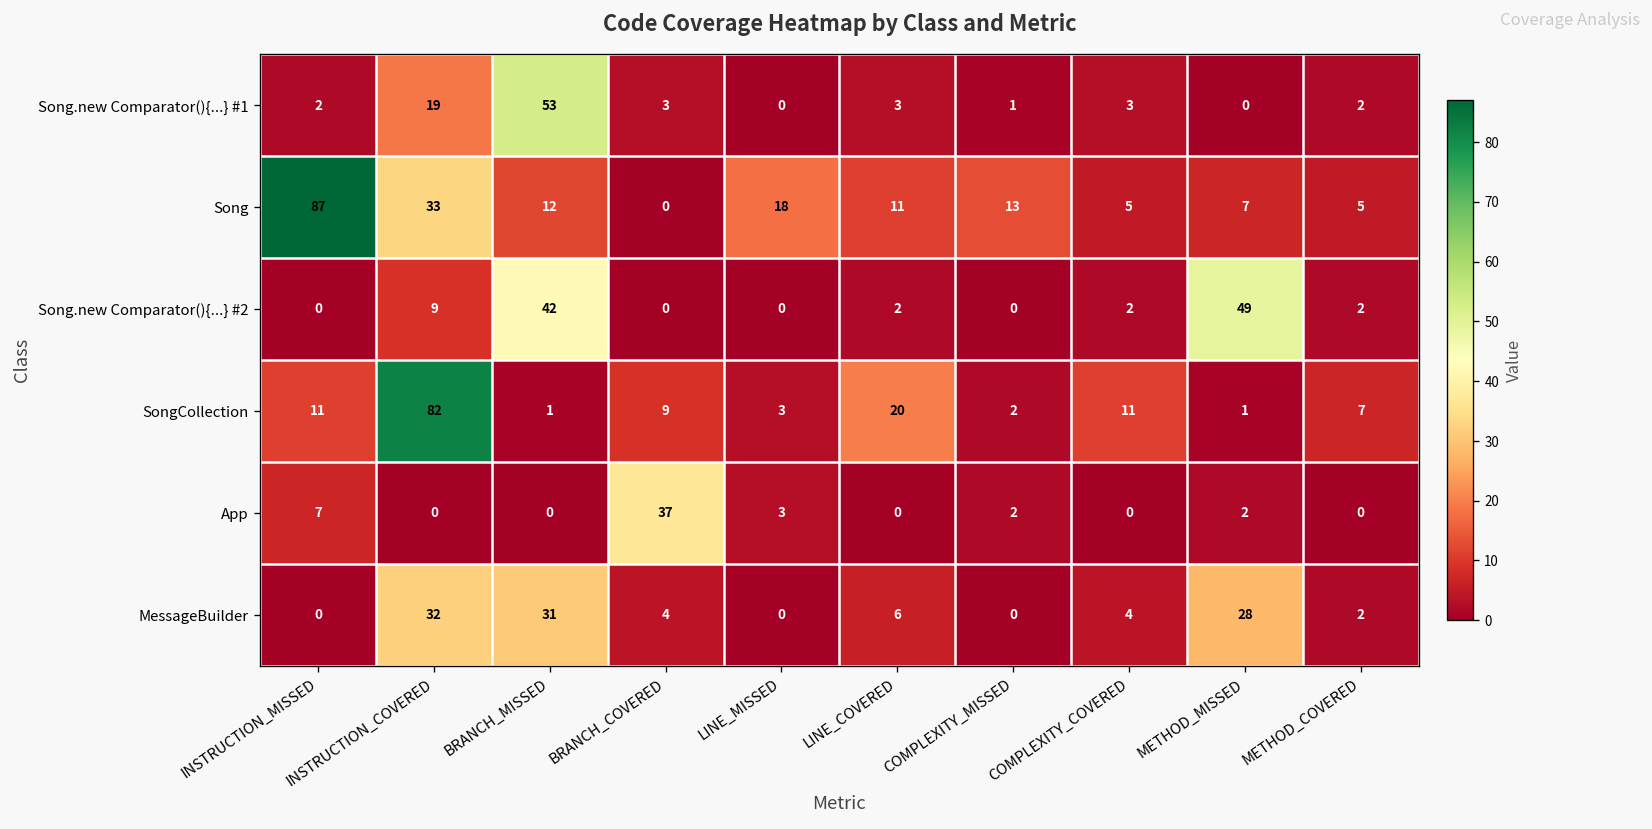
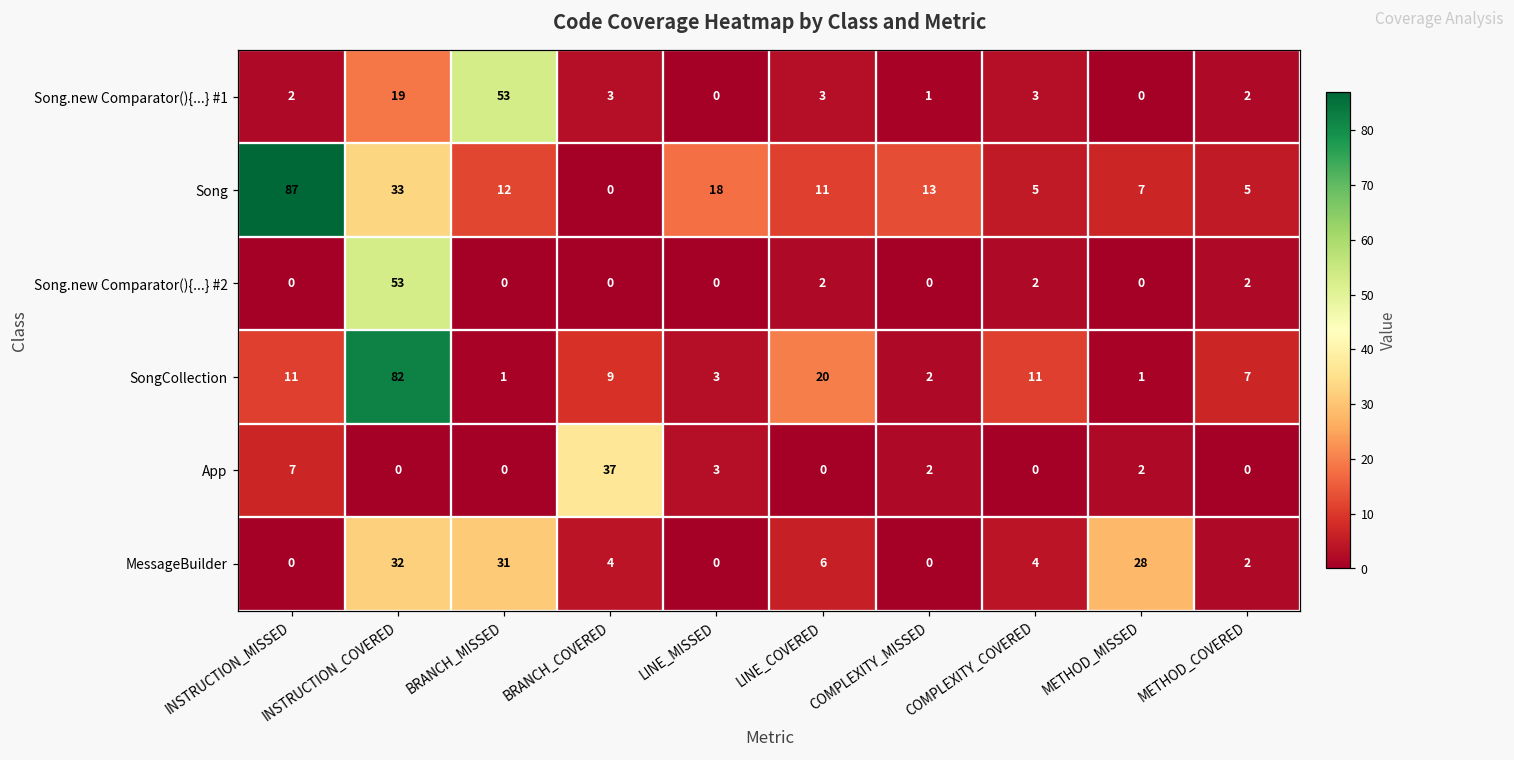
Song.new Comparator(){...} #2, INSTRUCTION_COVERED: 9 -> 53
Song.new Comparator(){...} #2, BRANCH_MISSED: 42 -> 0
Song.new Comparator(){...} #2, METHOD_MISSED: 49 -> 0
